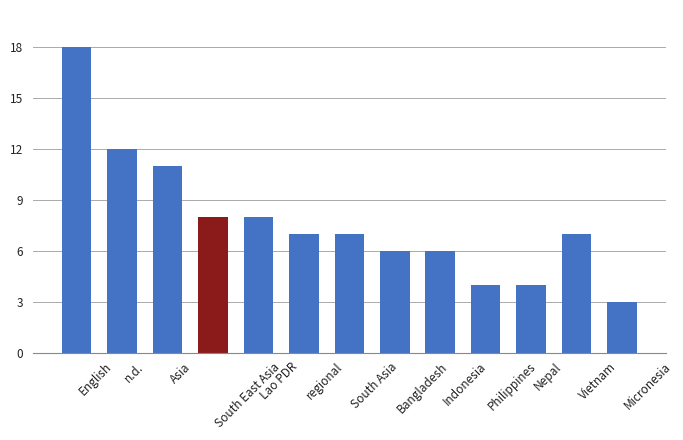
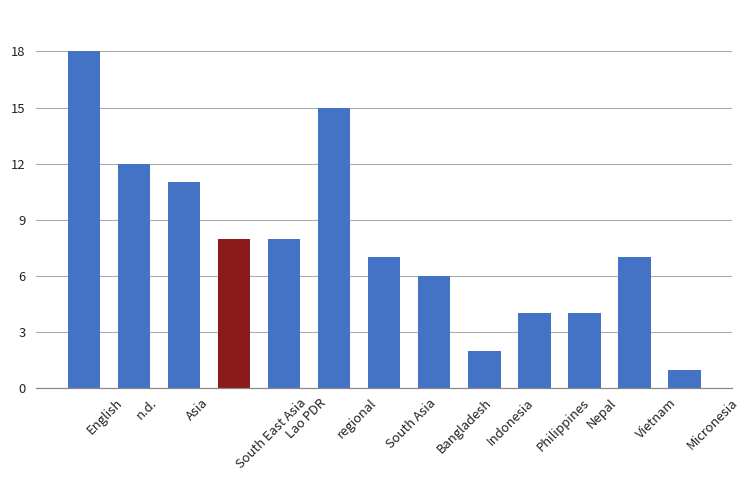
regional: 7 -> 15
Indonesia: 6 -> 2
Micronesia: 3 -> 1
